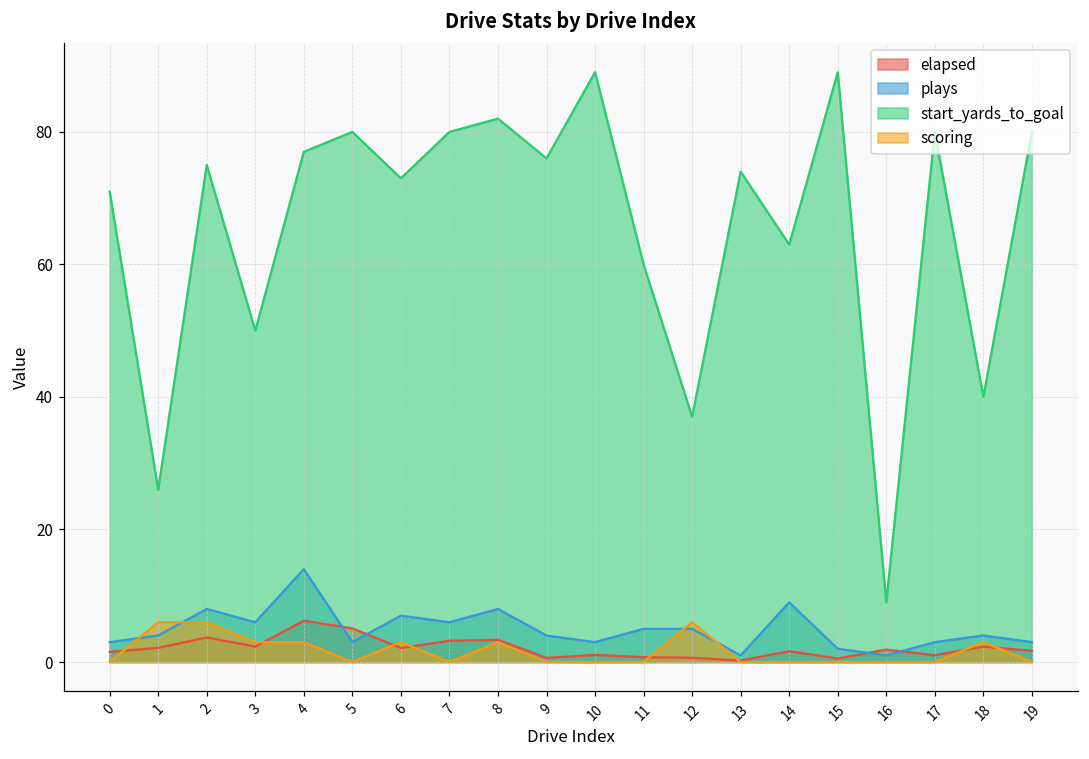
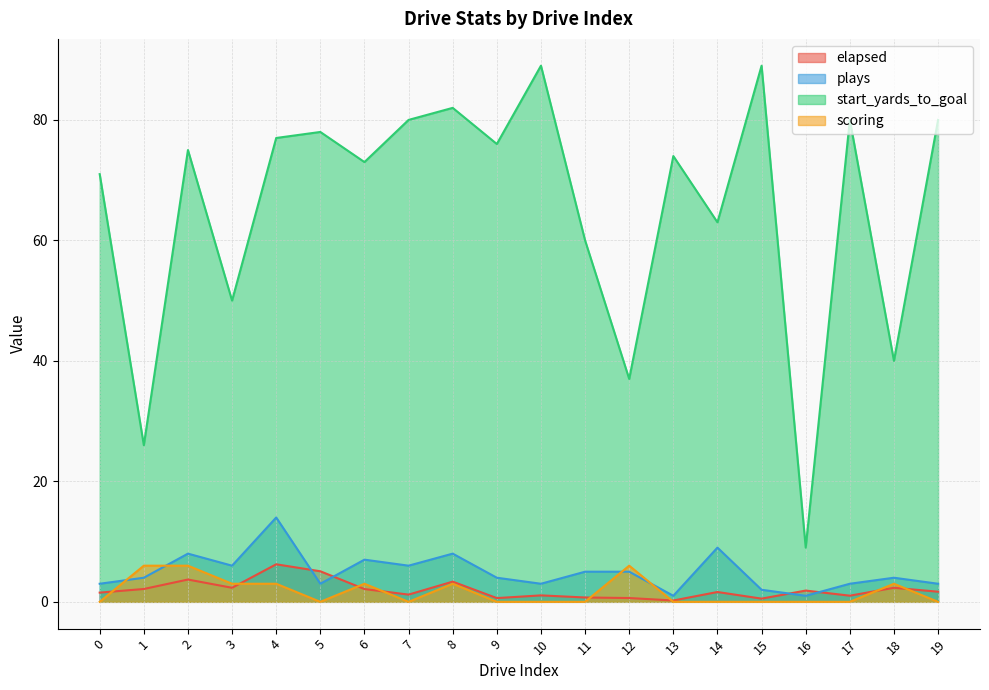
start_yards_to_goal, 5: 80 -> 78
elapsed, 7: 3 -> 1
